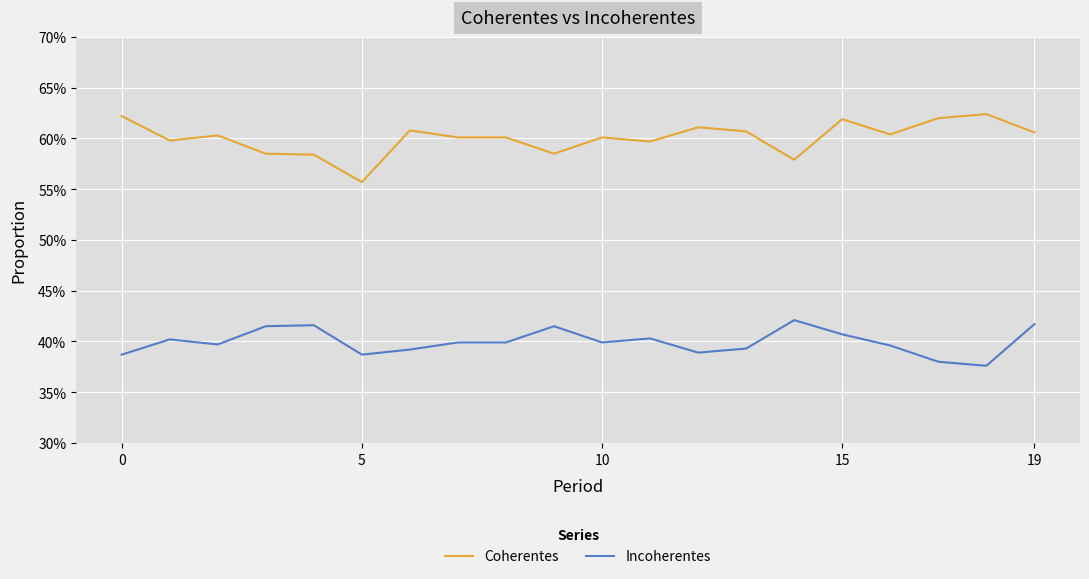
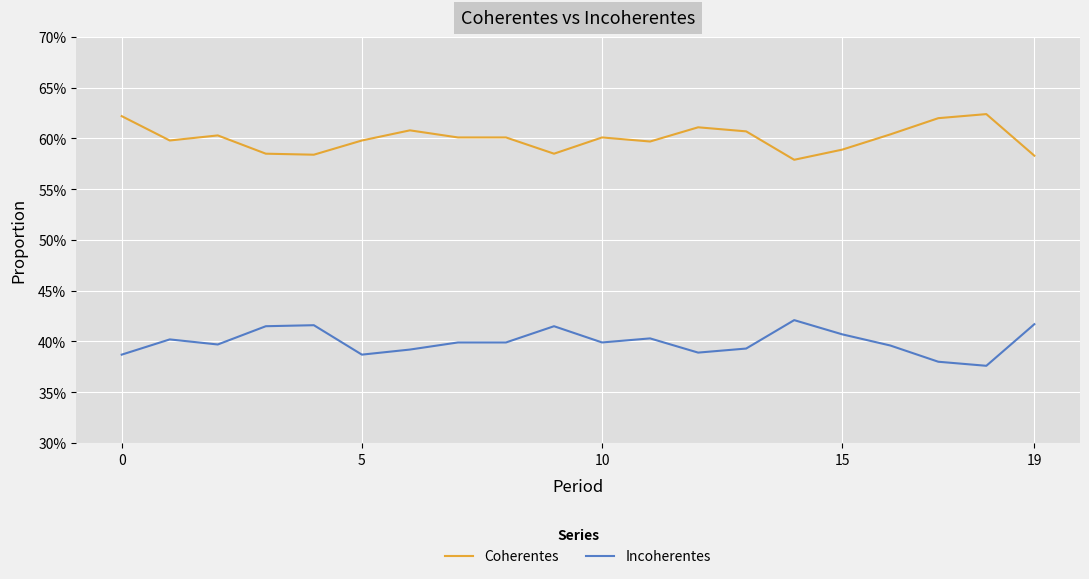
Coherentes, 5: 55.7% -> 59.8%
Coherentes, 15: 61.9% -> 58.9%
Coherentes, 19: 60.6% -> 58.3%
